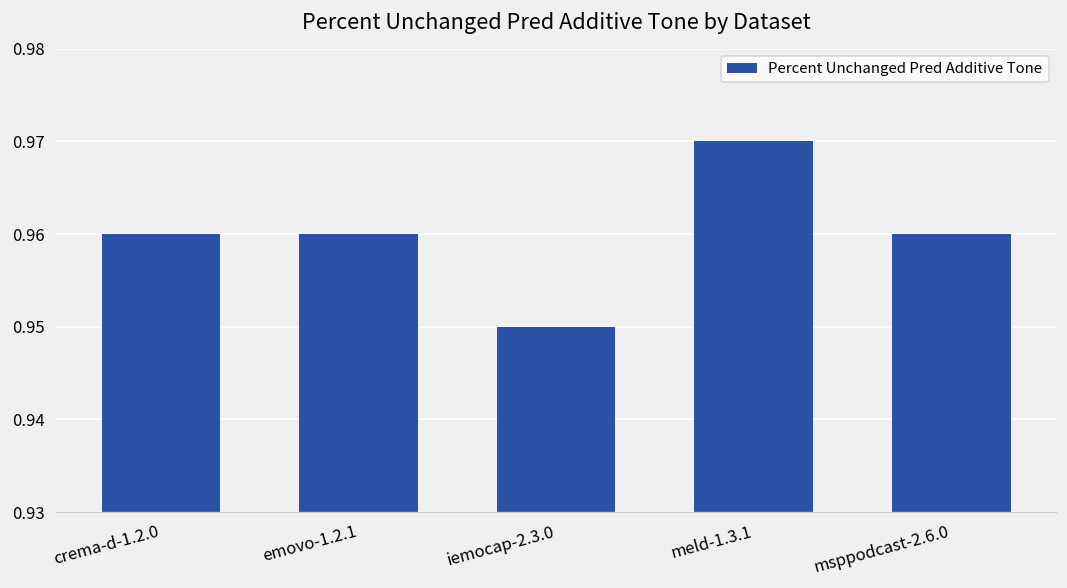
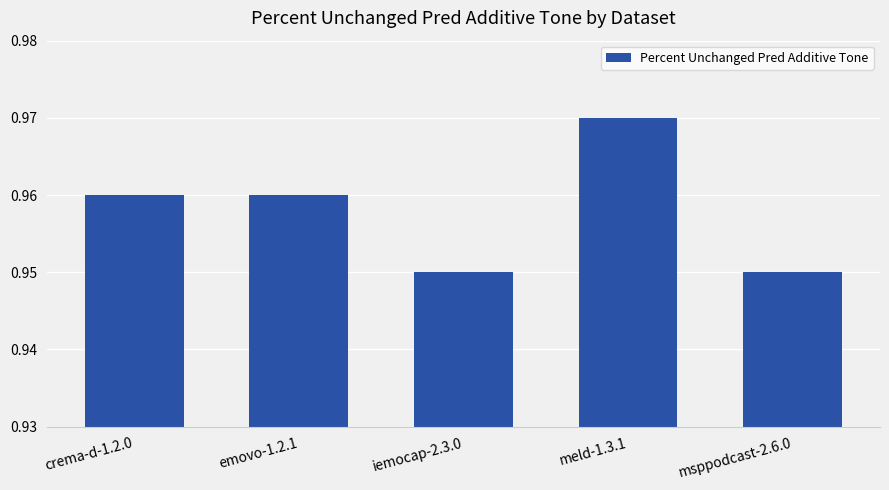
msppodcast-2.6.0: 0.96 -> 0.95
